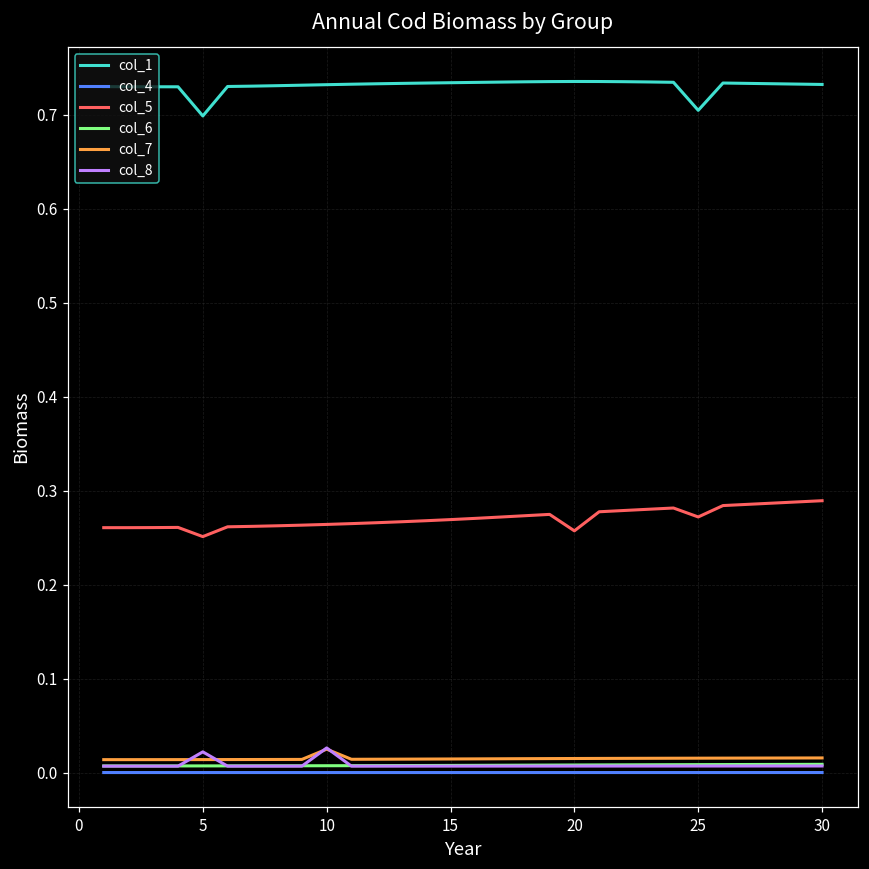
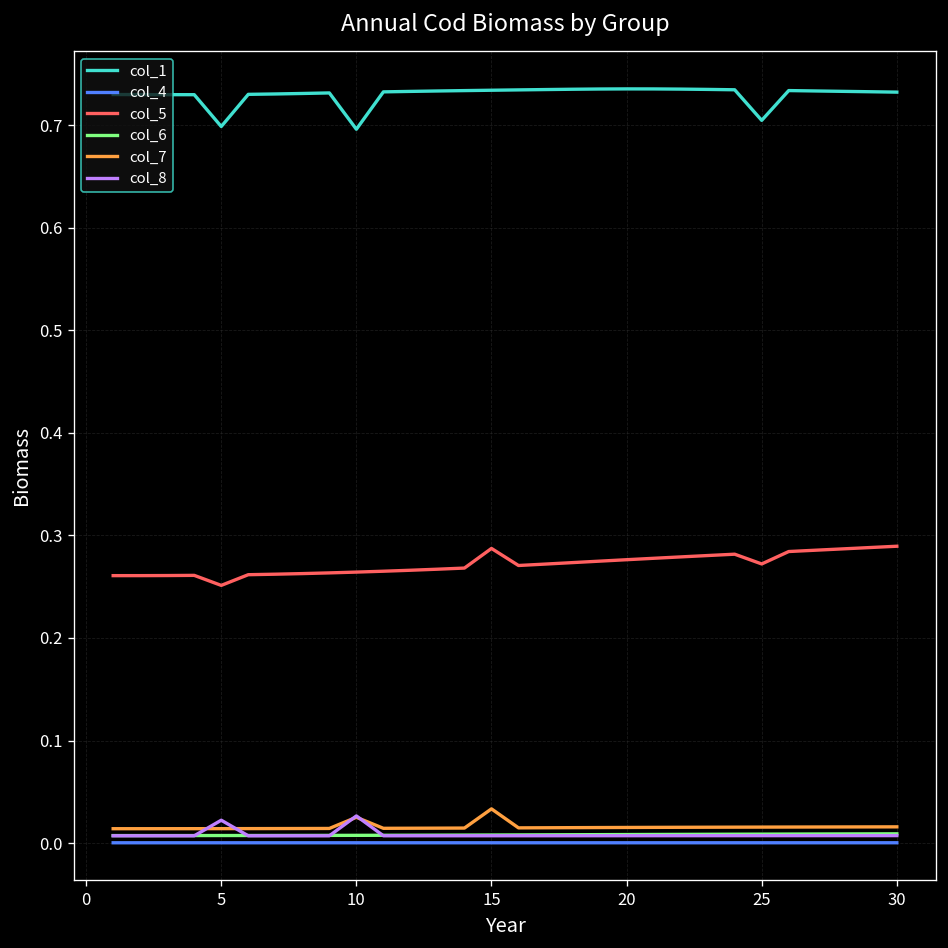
col_1, 10: 0.73 -> 0.70
col_5, 15: 0.27 -> 0.29
col_7, 15: 0.01 -> 0.03
col_5, 20: 0.26 -> 0.28
